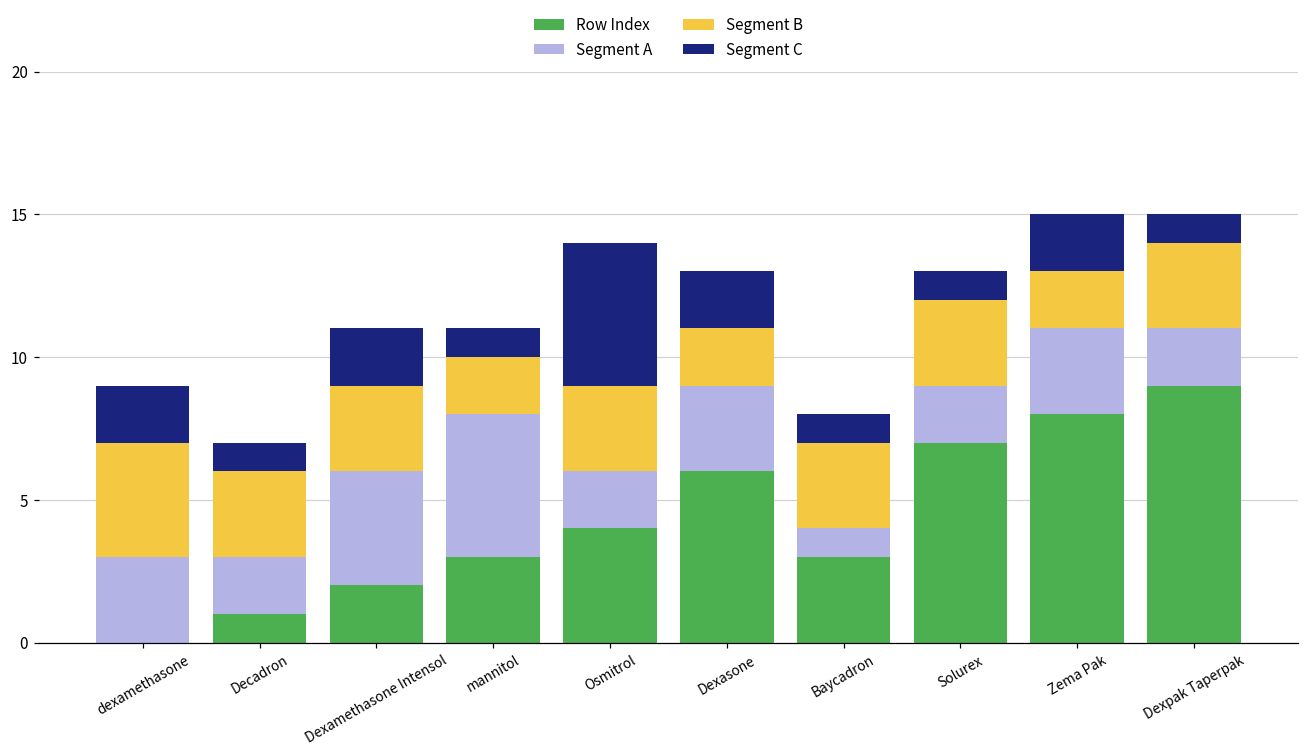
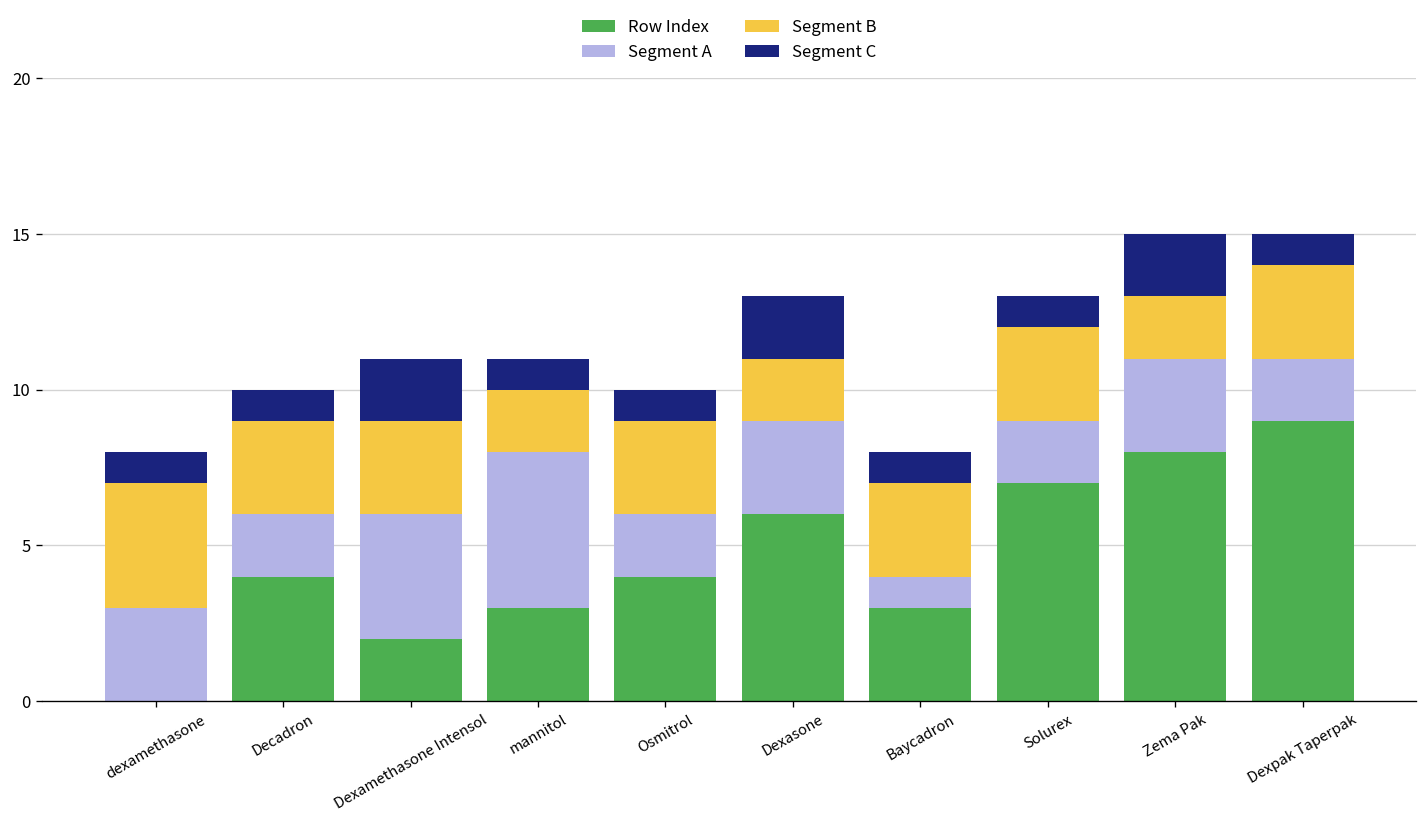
Segment C, dexamethasone: 2 -> 1
Row Index, Decadron: 1 -> 4
Segment C, Osmitrol: 5 -> 1
